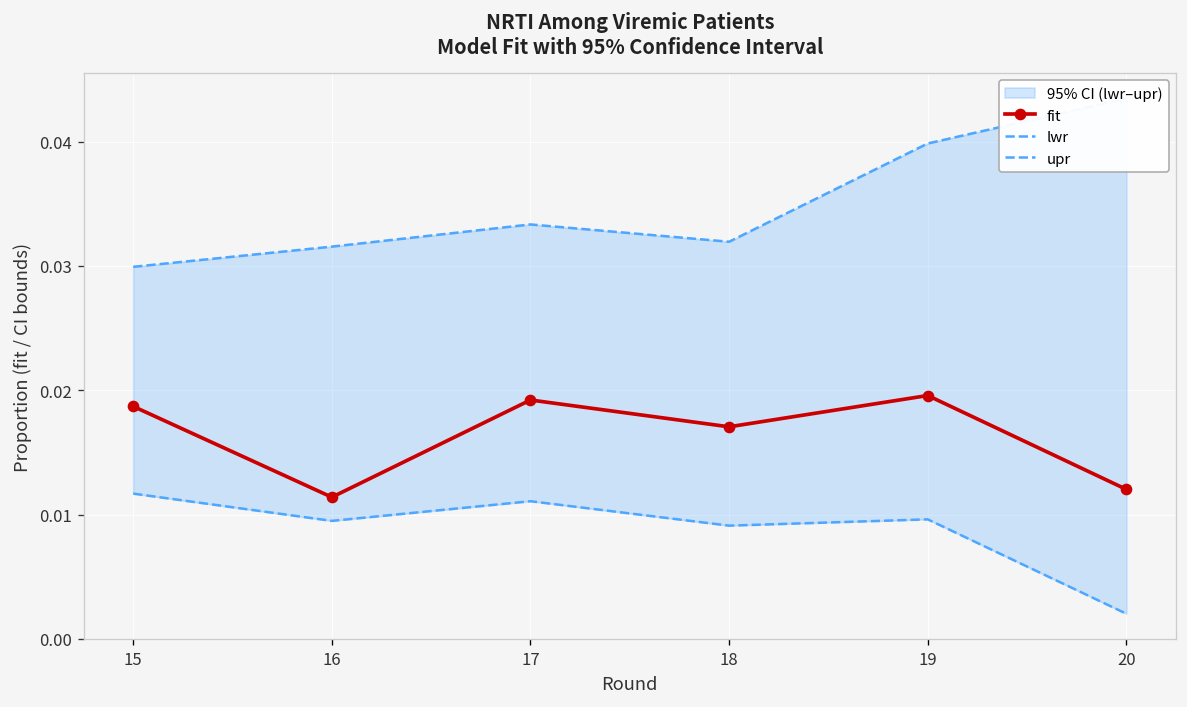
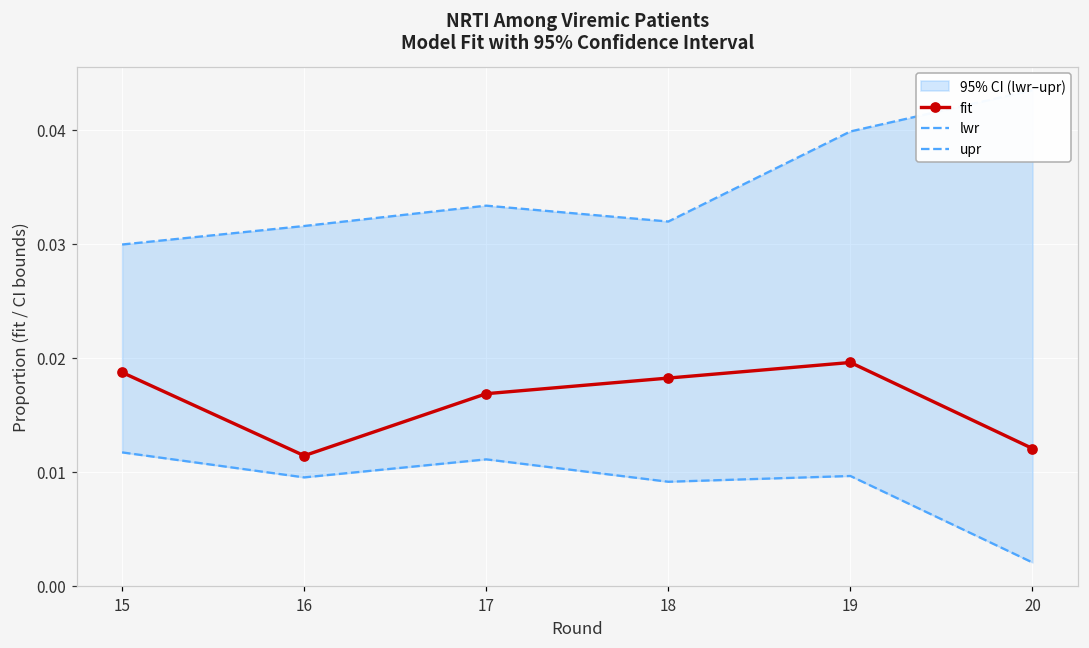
fit, 17: 0.0192 -> 0.0168
fit, 18: 0.0171 -> 0.0182
